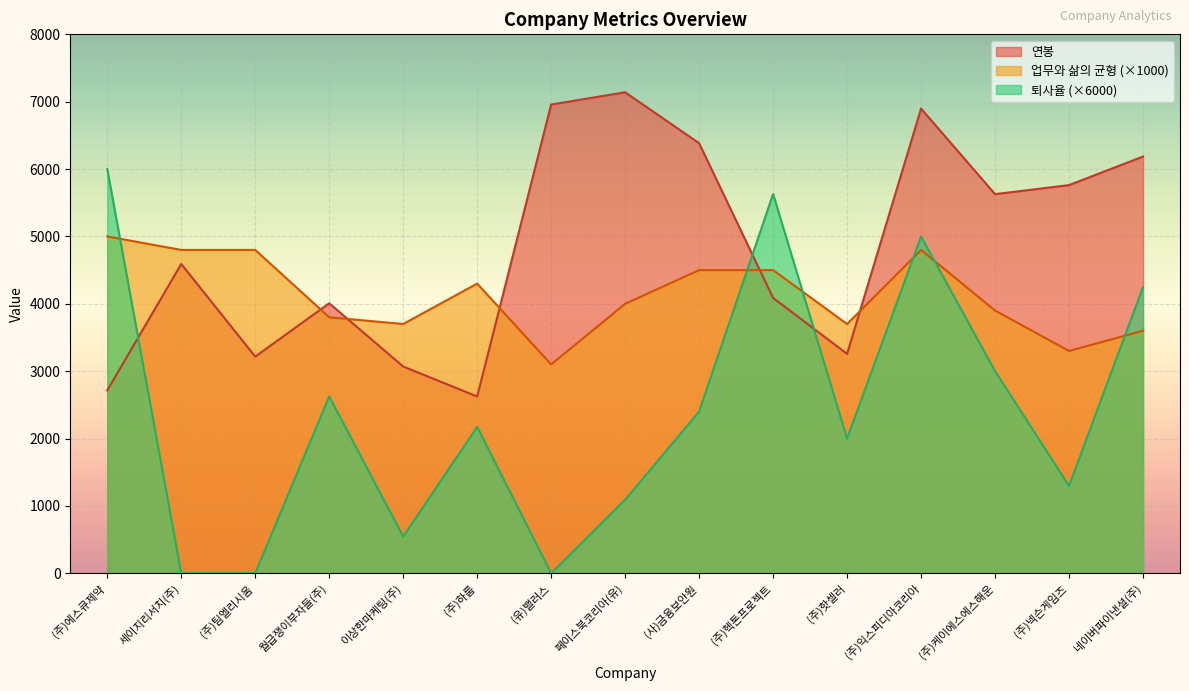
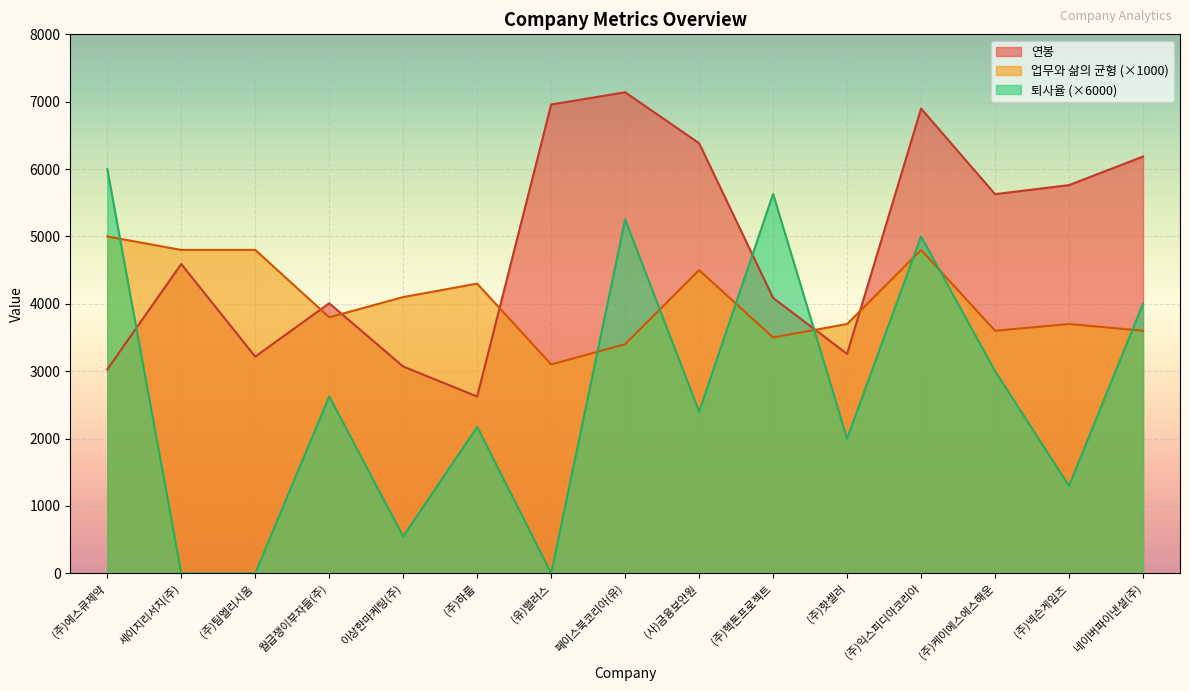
연봉, (주)에스큐제약: 2700 -> 3000
업무와 삶의 균형 (×1000), 이상한마케팅(주): 3700 -> 4100
업무와 삶의 균형 (×1000), 페이스북코리아(유): 4000 -> 3400
퇴사율 (×6000), 페이스북코리아(유): 1100 -> 5300
업무와 삶의 균형 (×1000), (주)헥톤프로젝트: 4500 -> 3500
업무와 삶의 균형 (×1000), (주)케이에스에스해운: 3900 -> 3600
업무와 삶의 균형 (×1000), (주)넥슨게임즈: 3300 -> 3700
퇴사율 (×6000), 네이버파이낸셜(주): 4200 -> 4000
